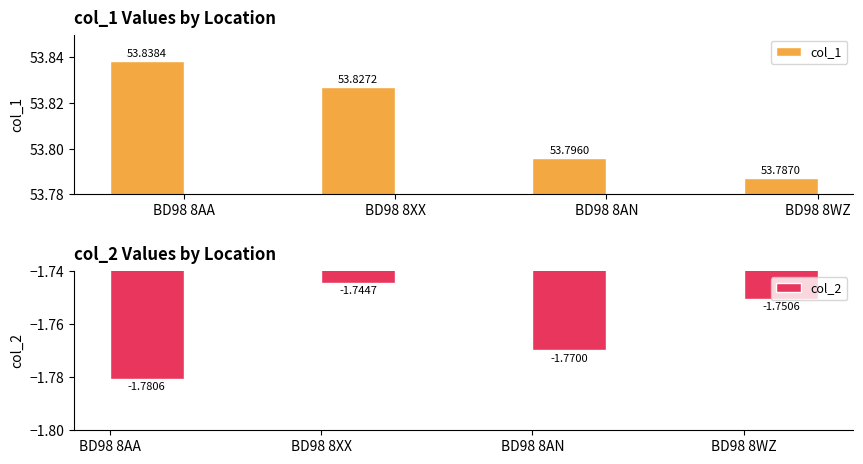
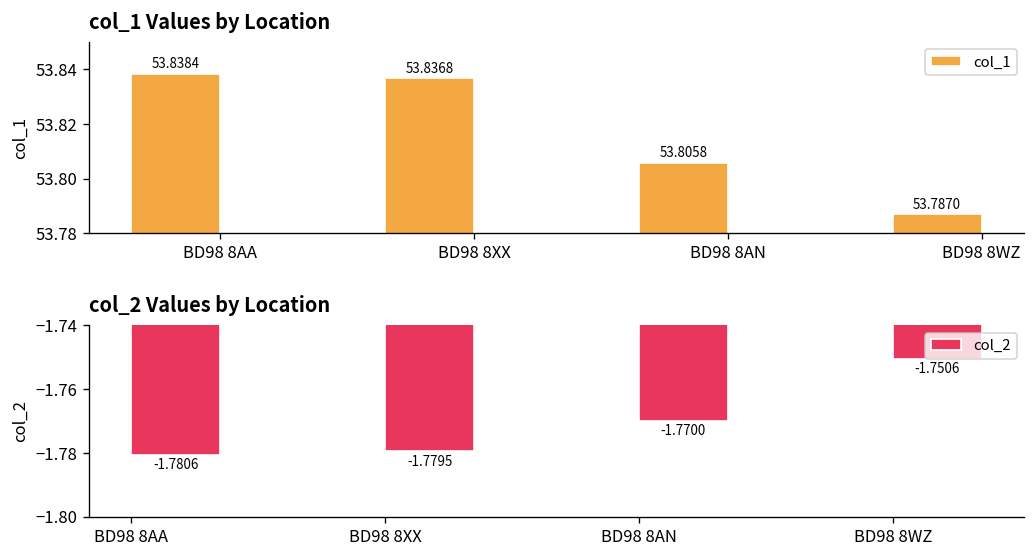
col_1 Values by Location, BD98 8XX: 53.8272 -> 53.8368
col_1 Values by Location, BD98 8AN: 53.7960 -> 53.8058
col_2 Values by Location, BD98 8XX: -1.7447 -> -1.7795
